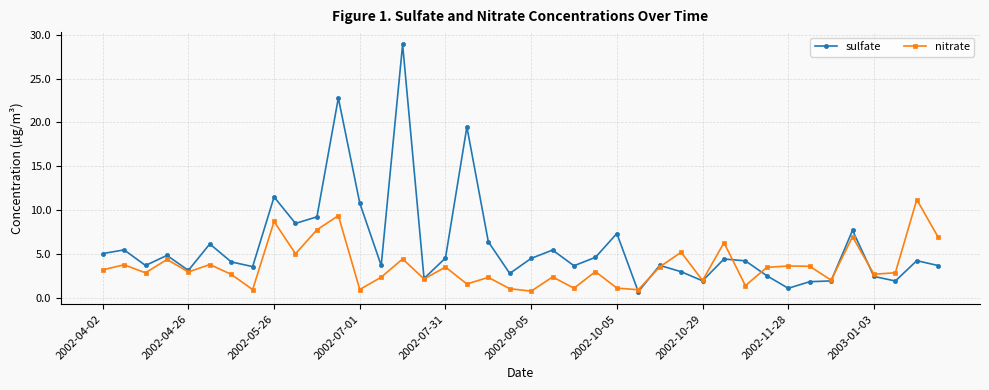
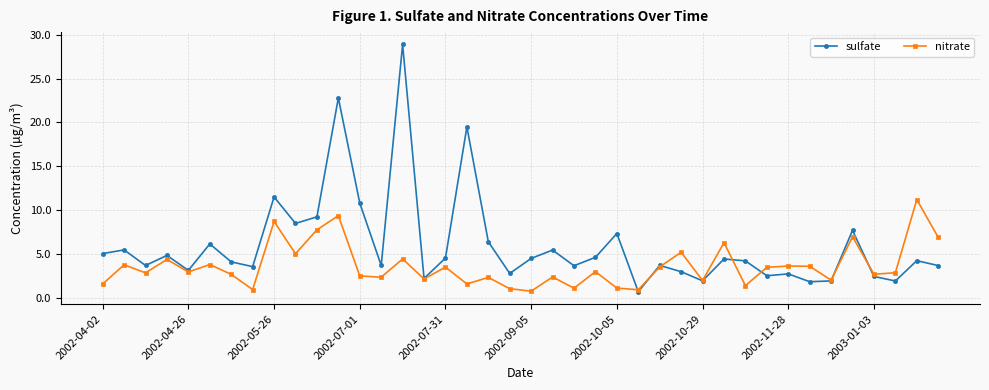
nitrate, 2002-04-02: 3 -> 2
nitrate, 2002-07-01: 1 -> 2
sulfate, 2002-11-28: 1 -> 3
